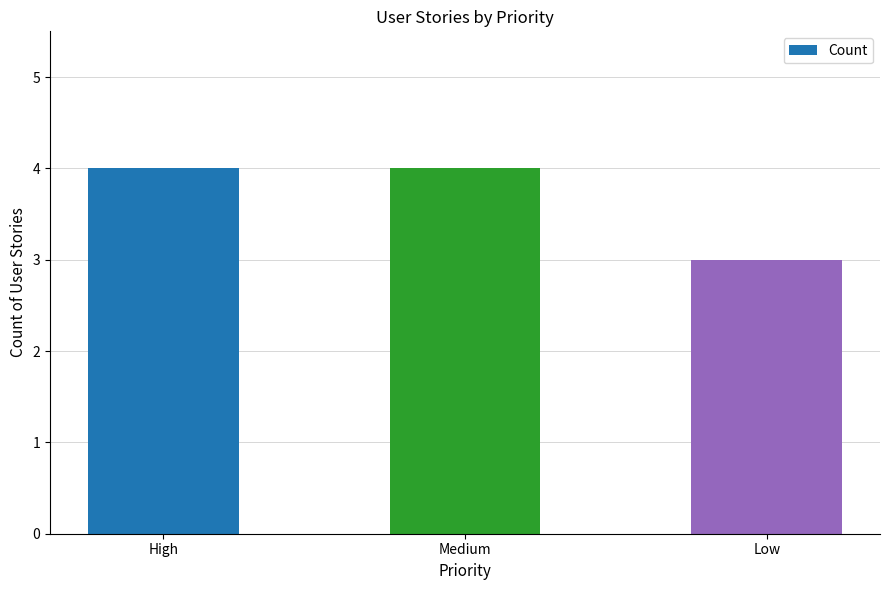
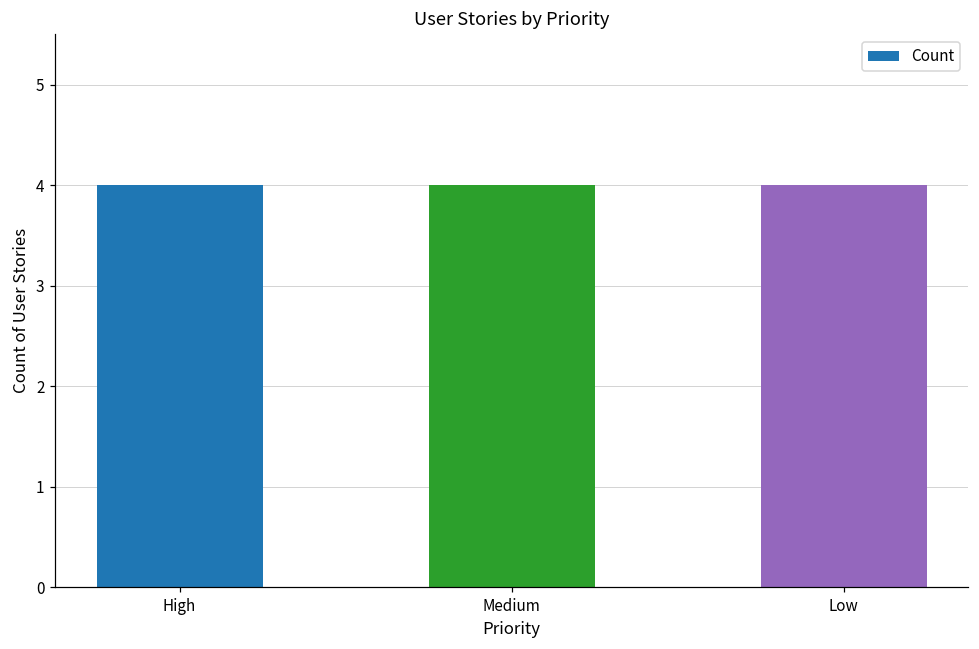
Low: 3 -> 4
